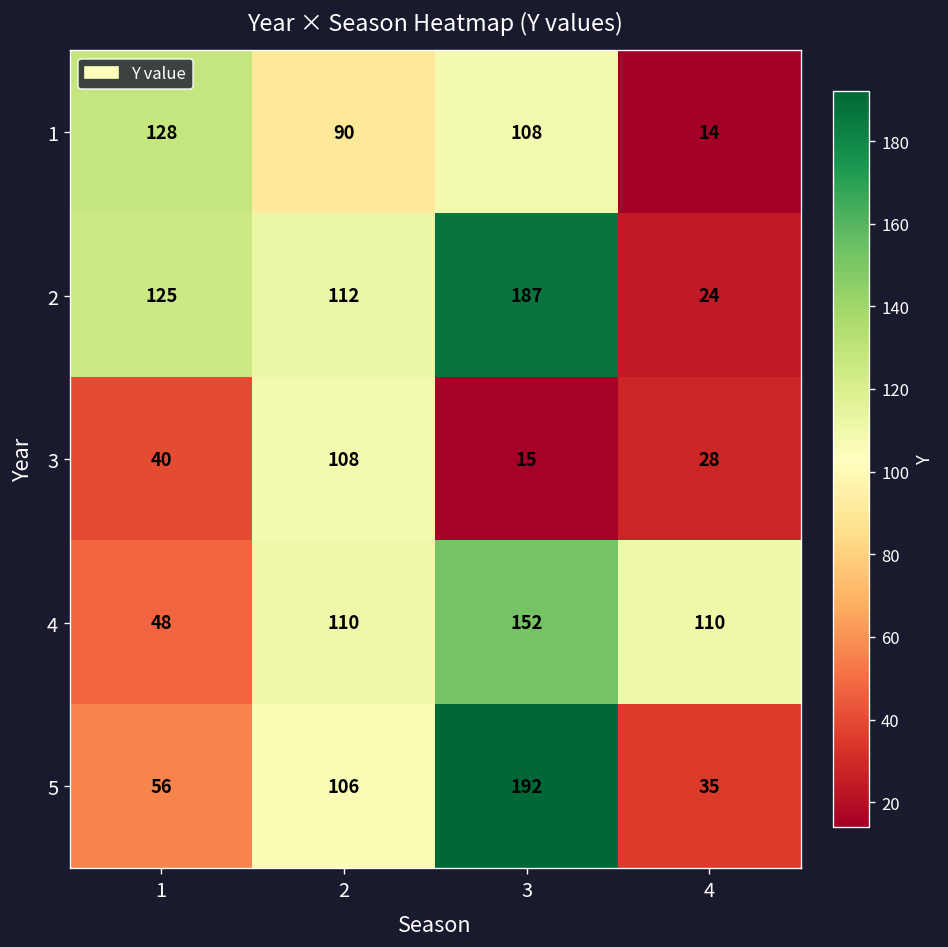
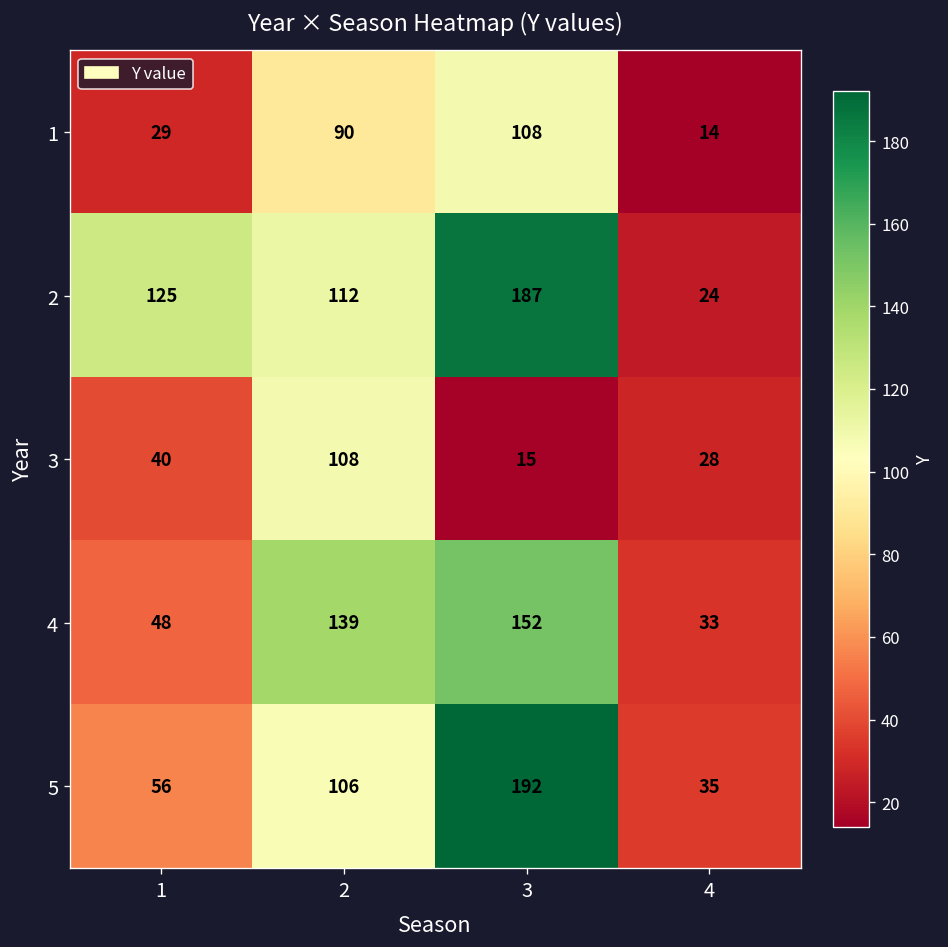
1, 1: 128 -> 29
4, 2: 110 -> 139
4, 4: 110 -> 33
